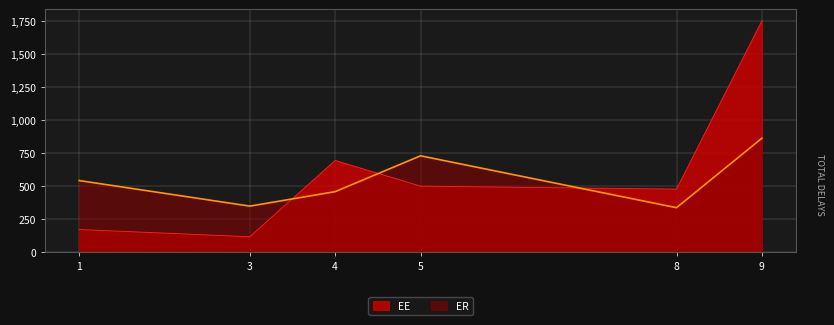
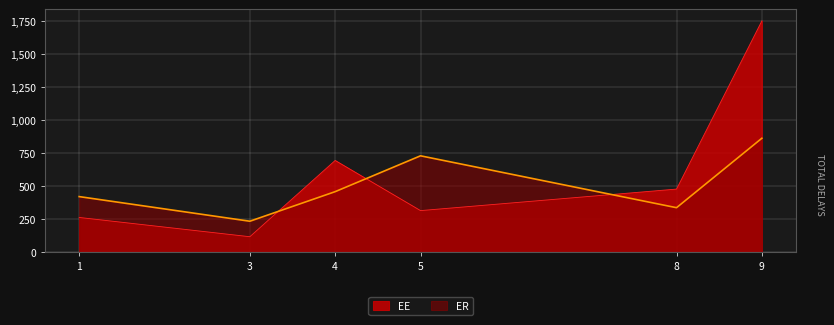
EE, 1: 170 -> 260
ER, 1: 540 -> 420
ER, 3: 350 -> 230
EE, 5: 500 -> 310
